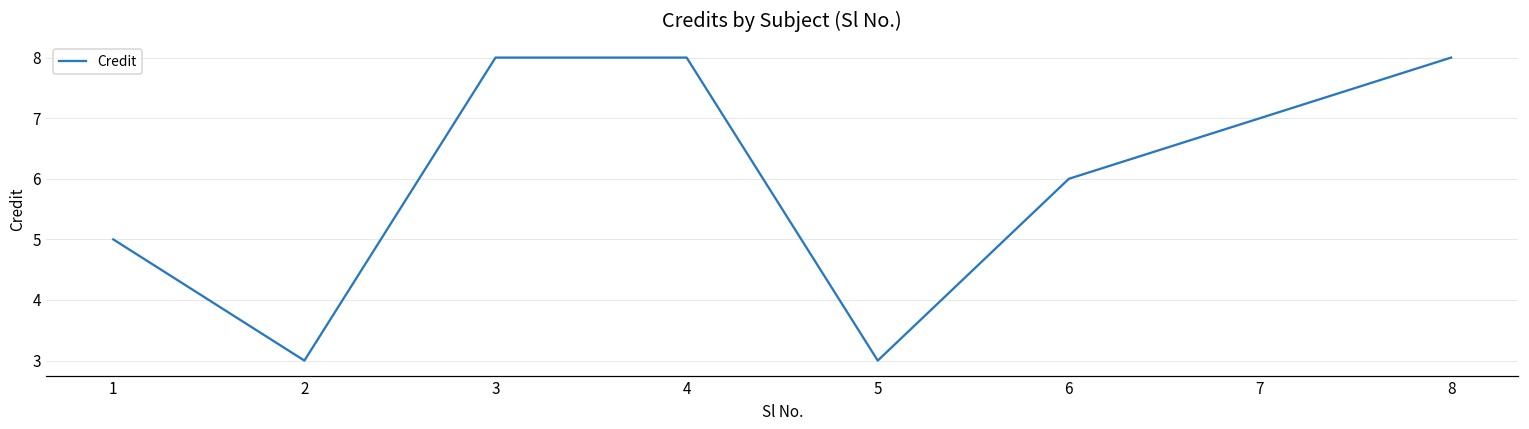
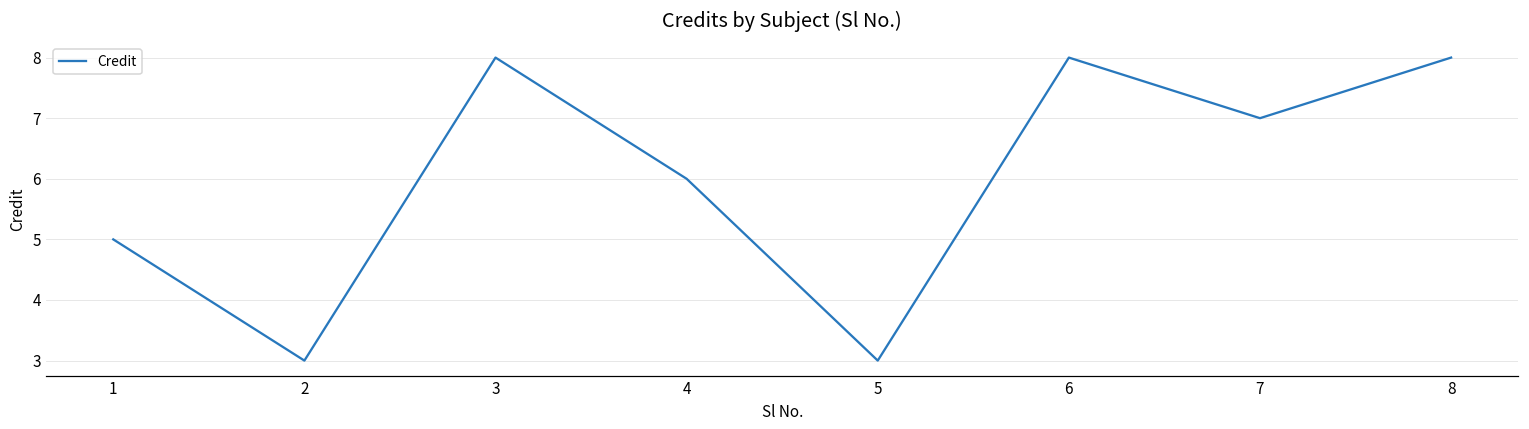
4: 8 -> 6
6: 6 -> 8
